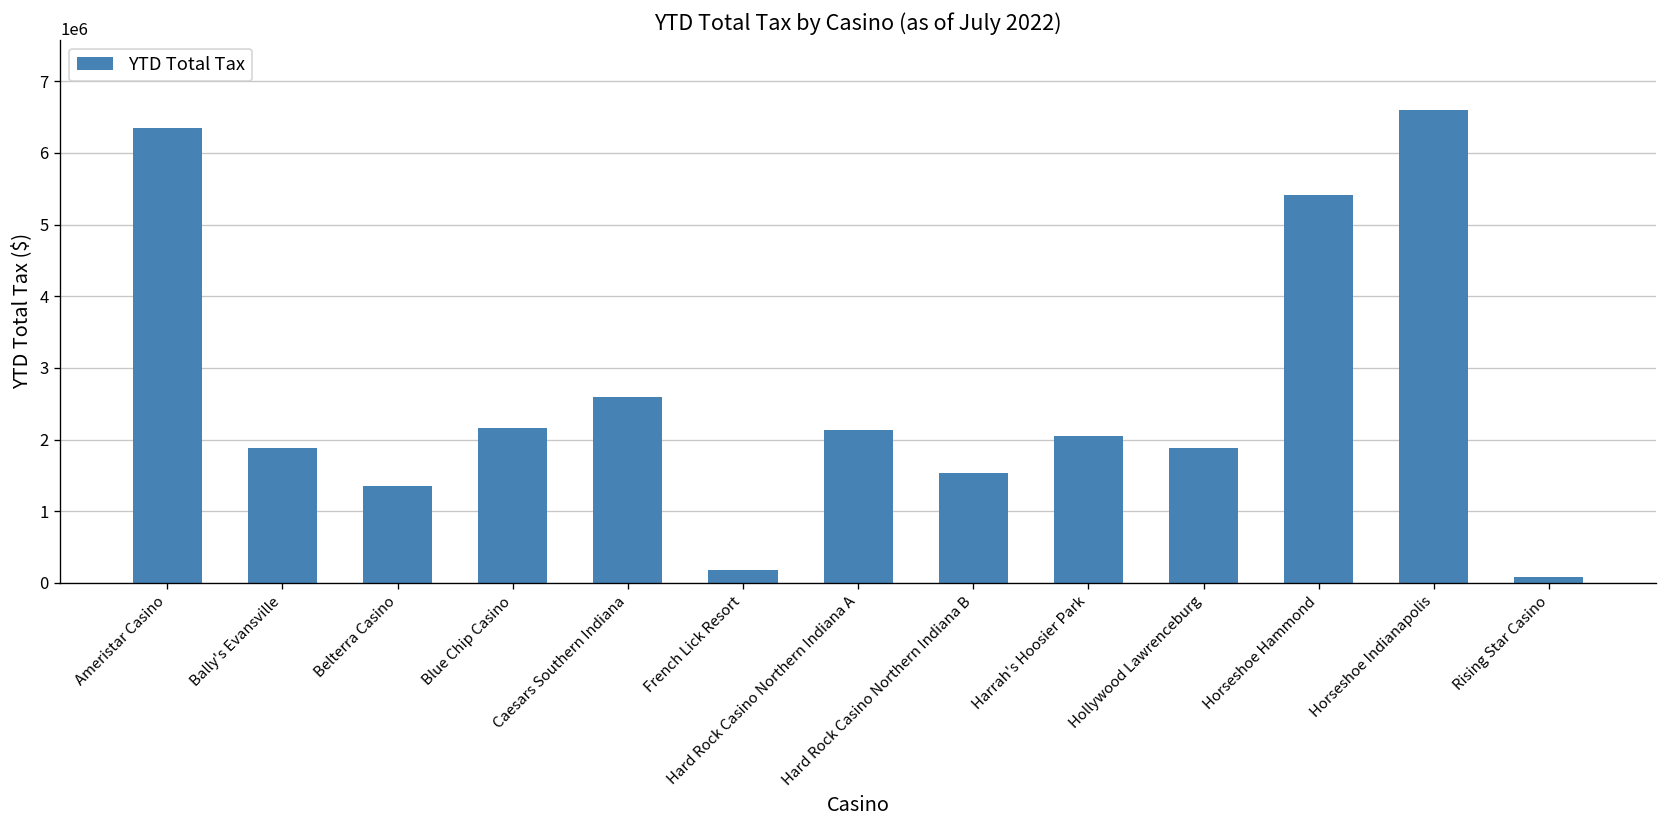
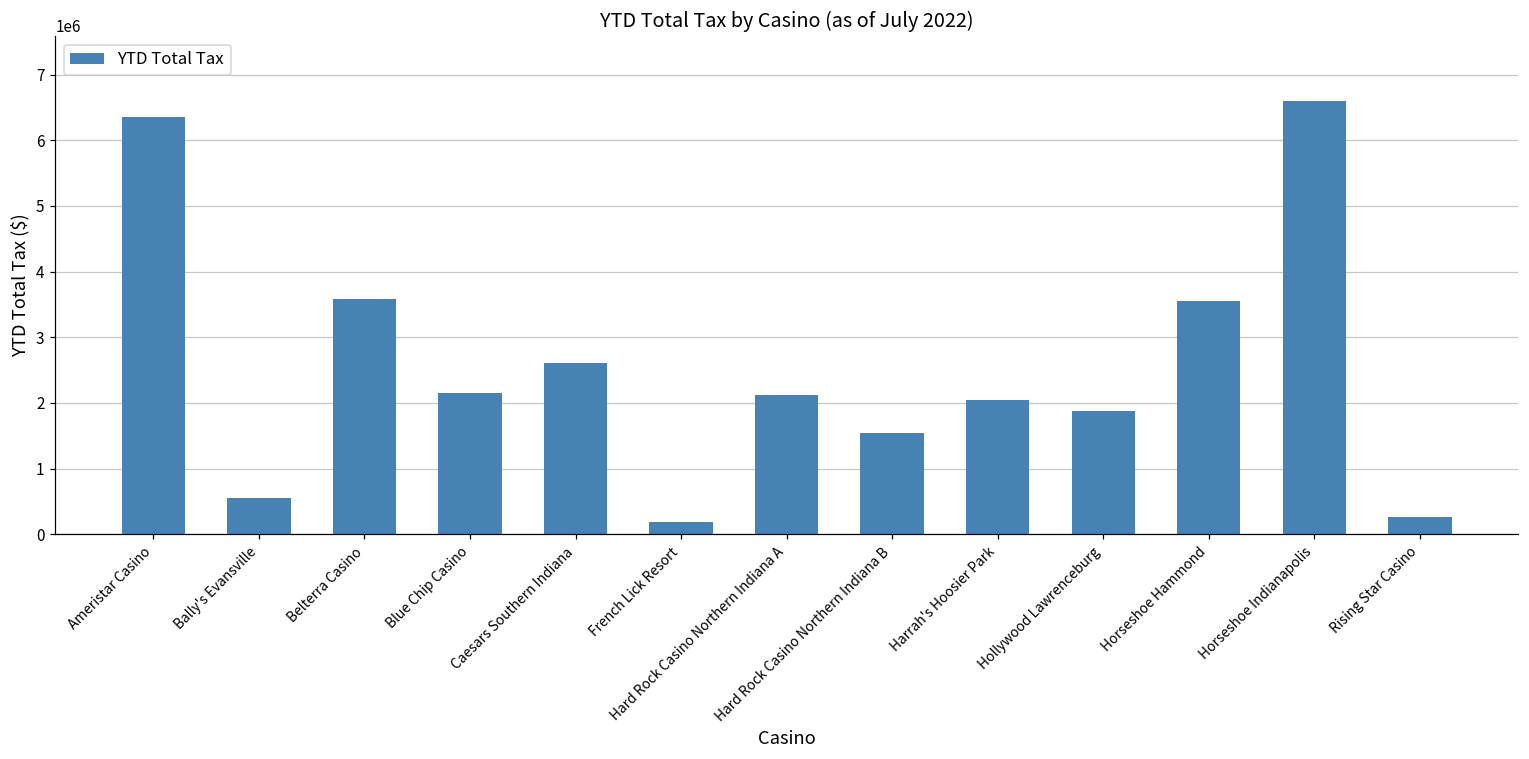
Bally's Evansville: 1900000 -> 600000
Belterra Casino: 1300000 -> 3600000
Horseshoe Hammond: 5400000 -> 3500000
Rising Star Casino: 100000 -> 300000
